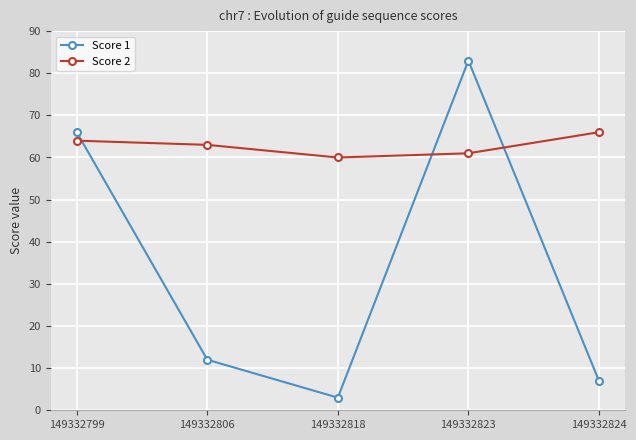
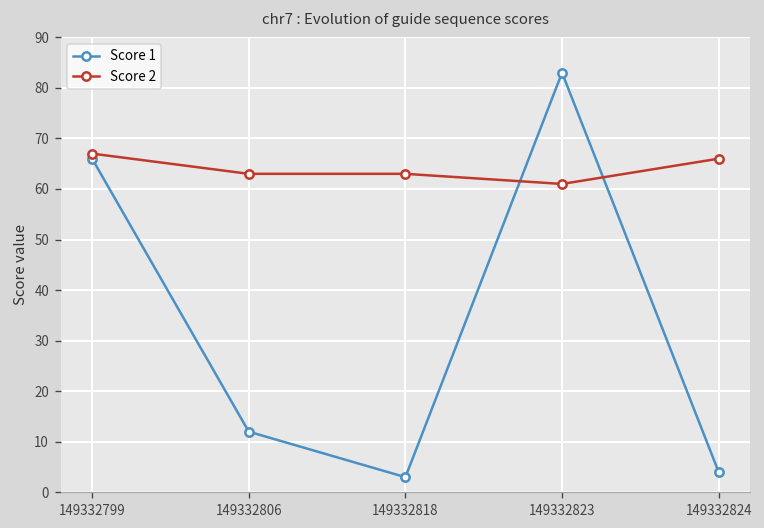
Score 2, 149332799: 64 -> 67
Score 2, 149332818: 60 -> 63
Score 1, 149332824: 7 -> 4
